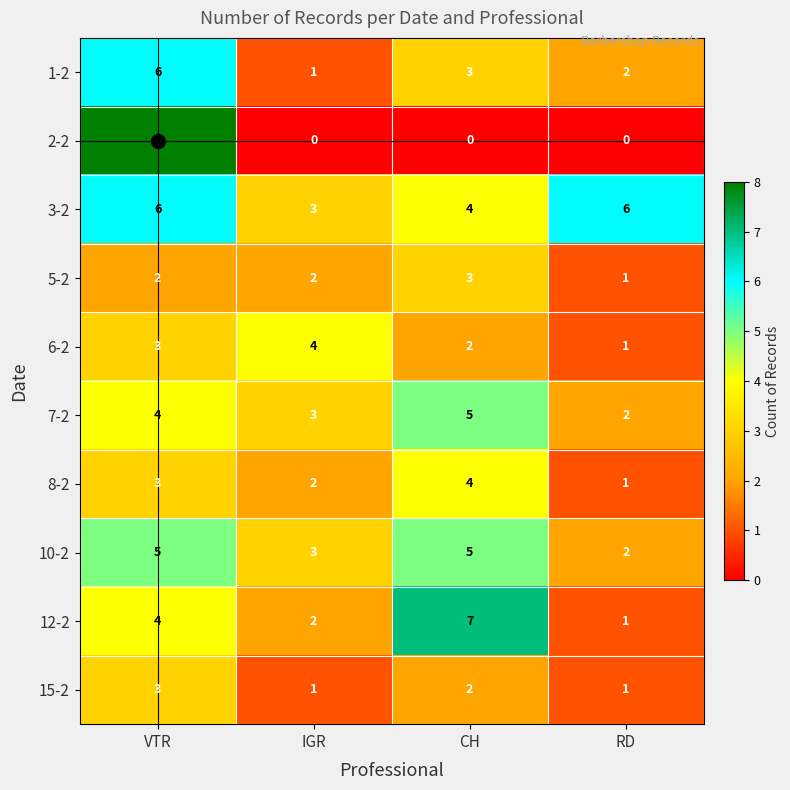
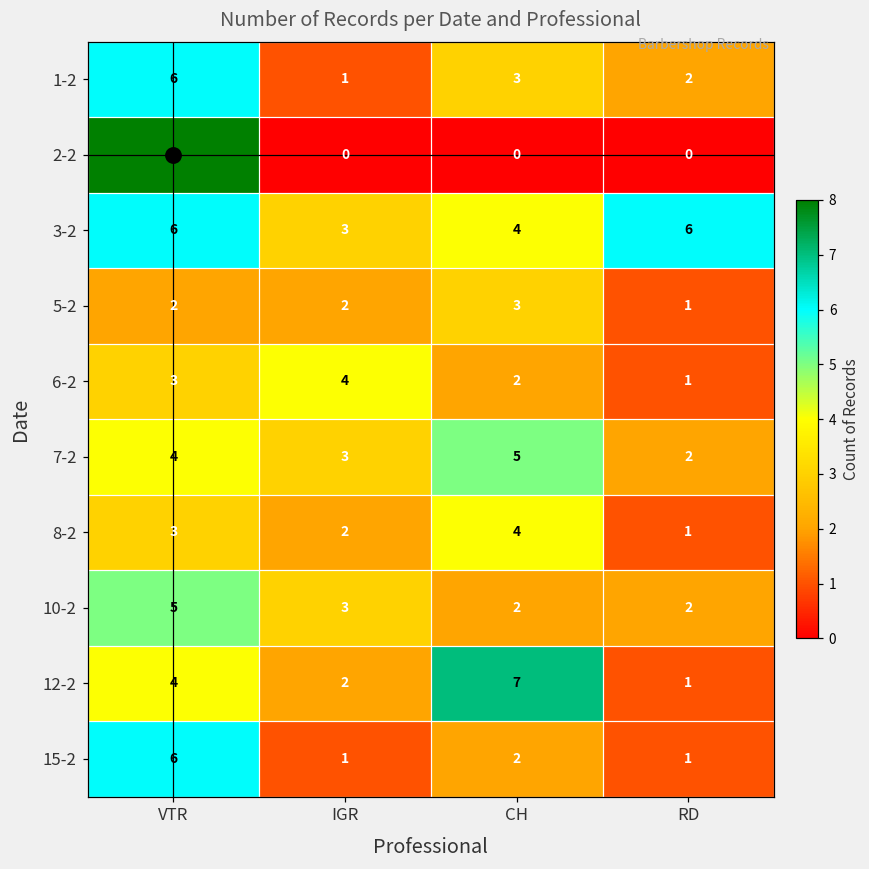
10-2, CH: 5 -> 2
15-2, VTR: 3 -> 6
